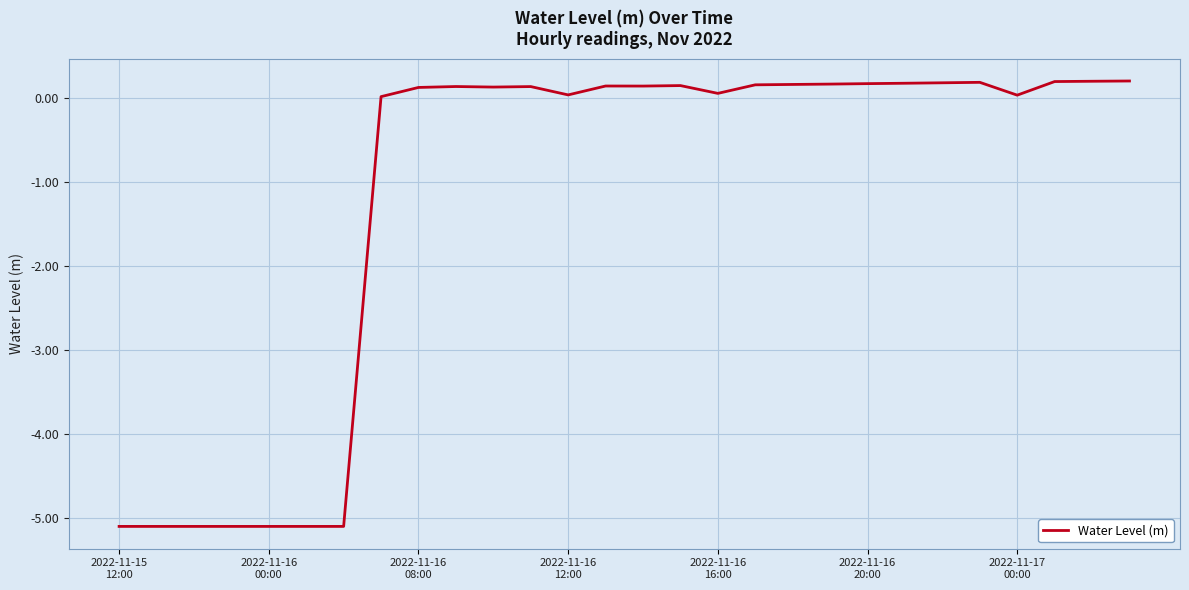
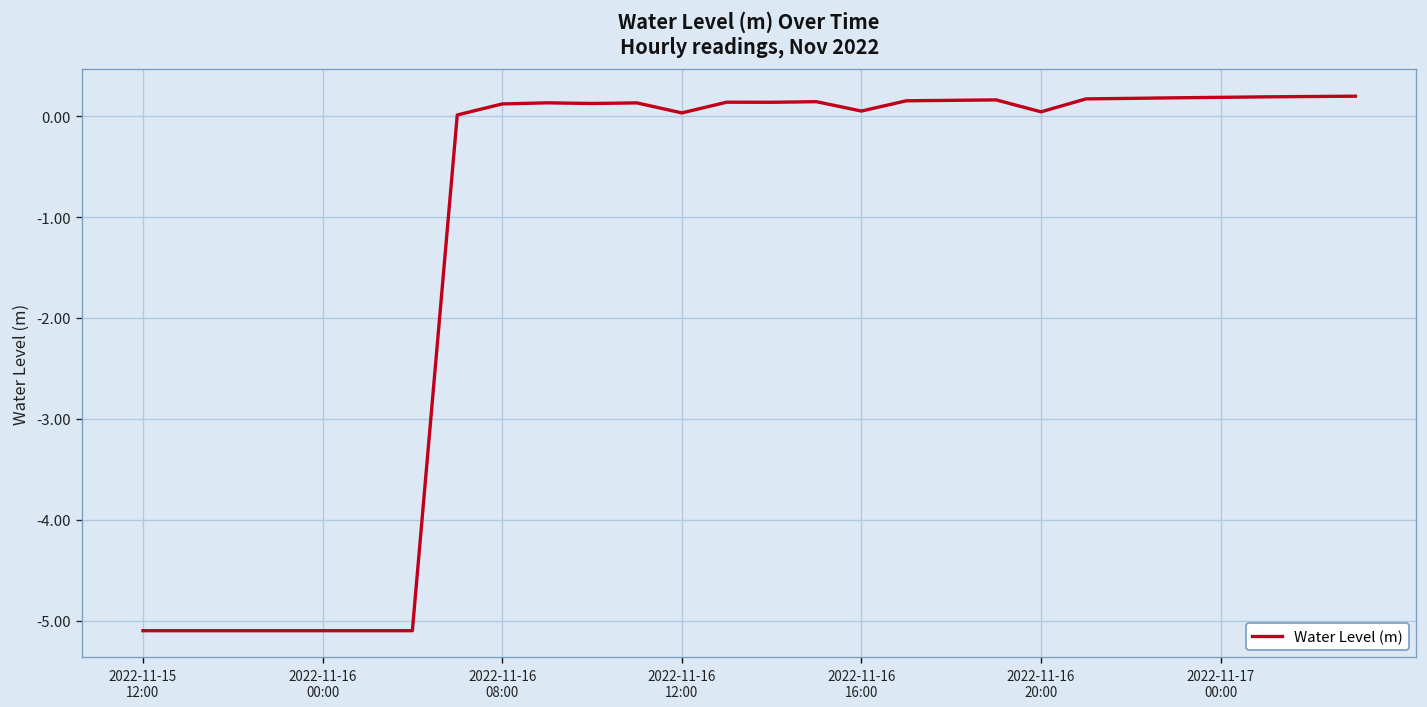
2022-11-16 20:00: 0.2 -> 0.0
2022-11-17 00:00: 0.0 -> 0.2
